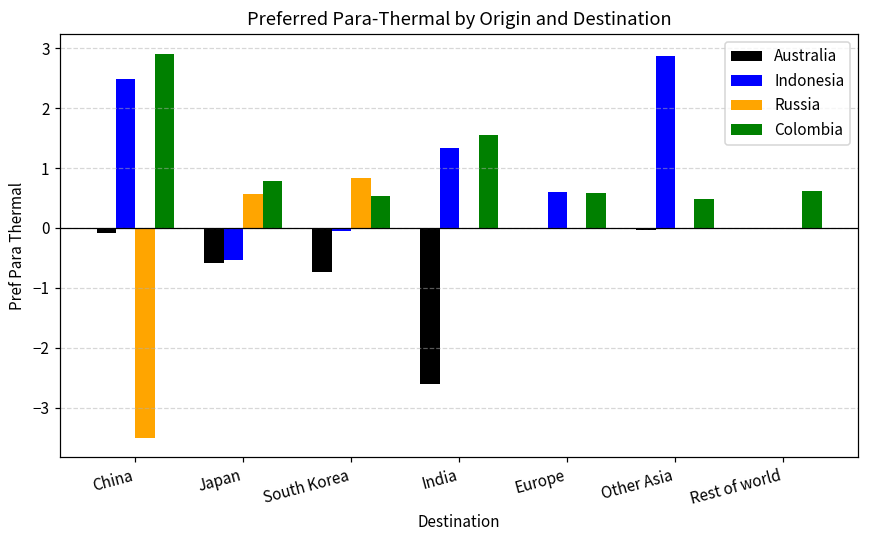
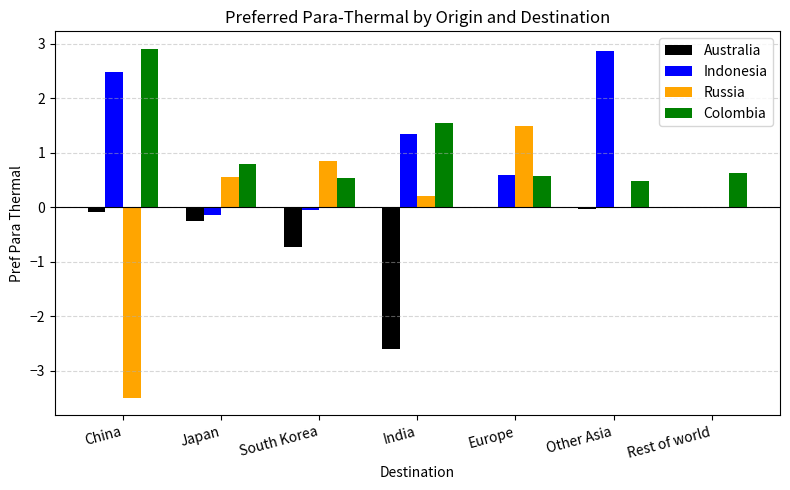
Australia, Japan: -0.6 -> -0.3
Indonesia, Japan: -0.5 -> -0.1
Russia, India: 0.0 -> 0.2
Russia, Europe: 0.0 -> 1.5
